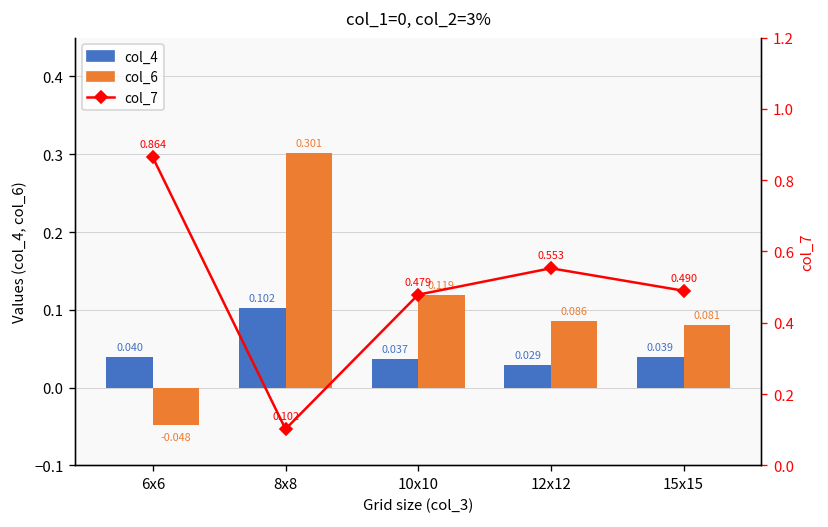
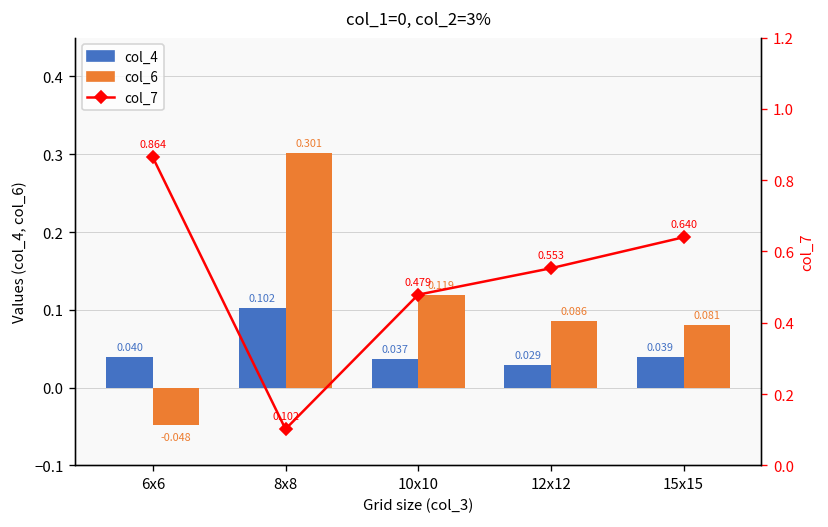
col_7, 15x15: 0.490 -> 0.640
